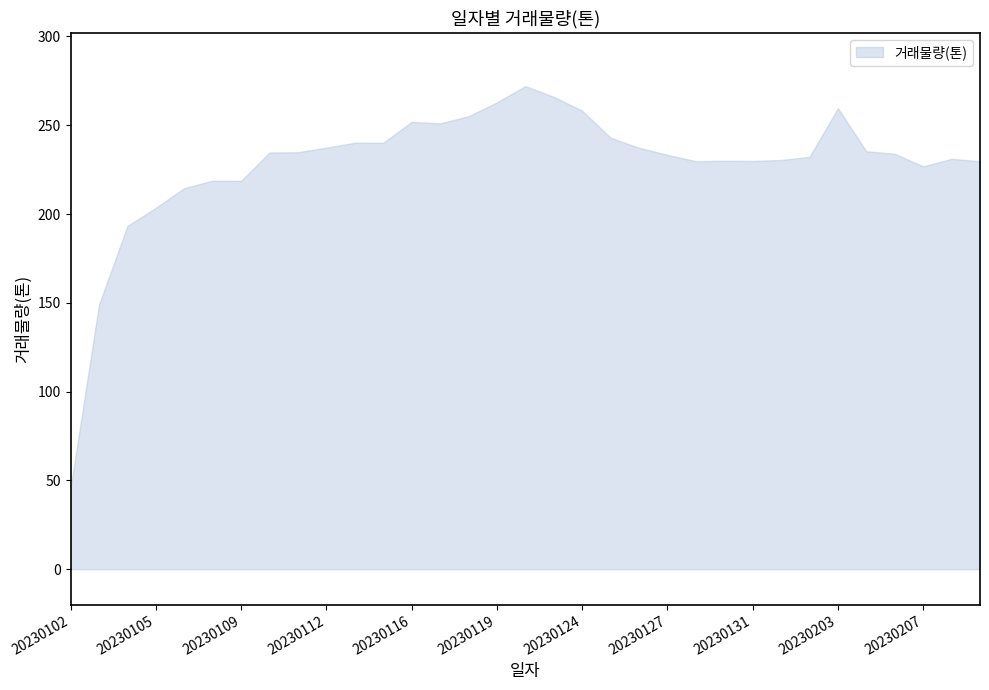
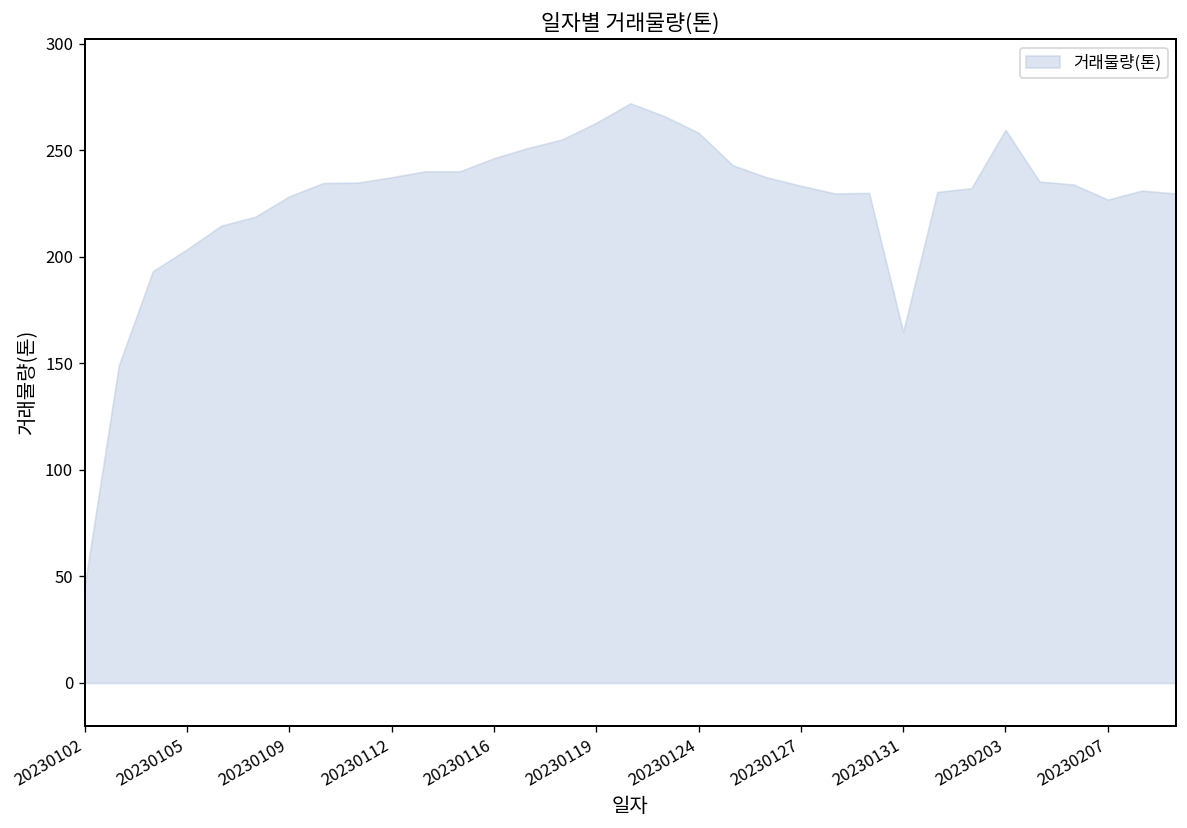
20230109: 219 -> 228
20230116: 252 -> 246
20230131: 230 -> 165
